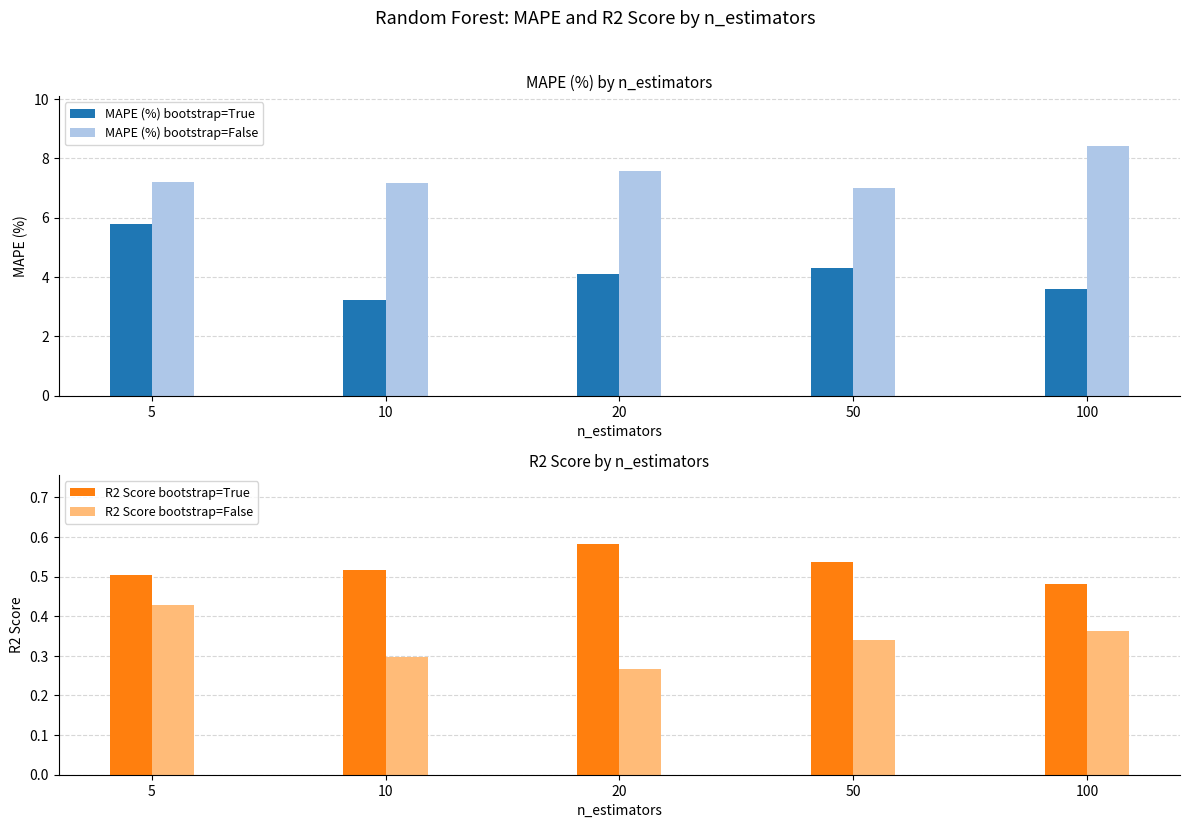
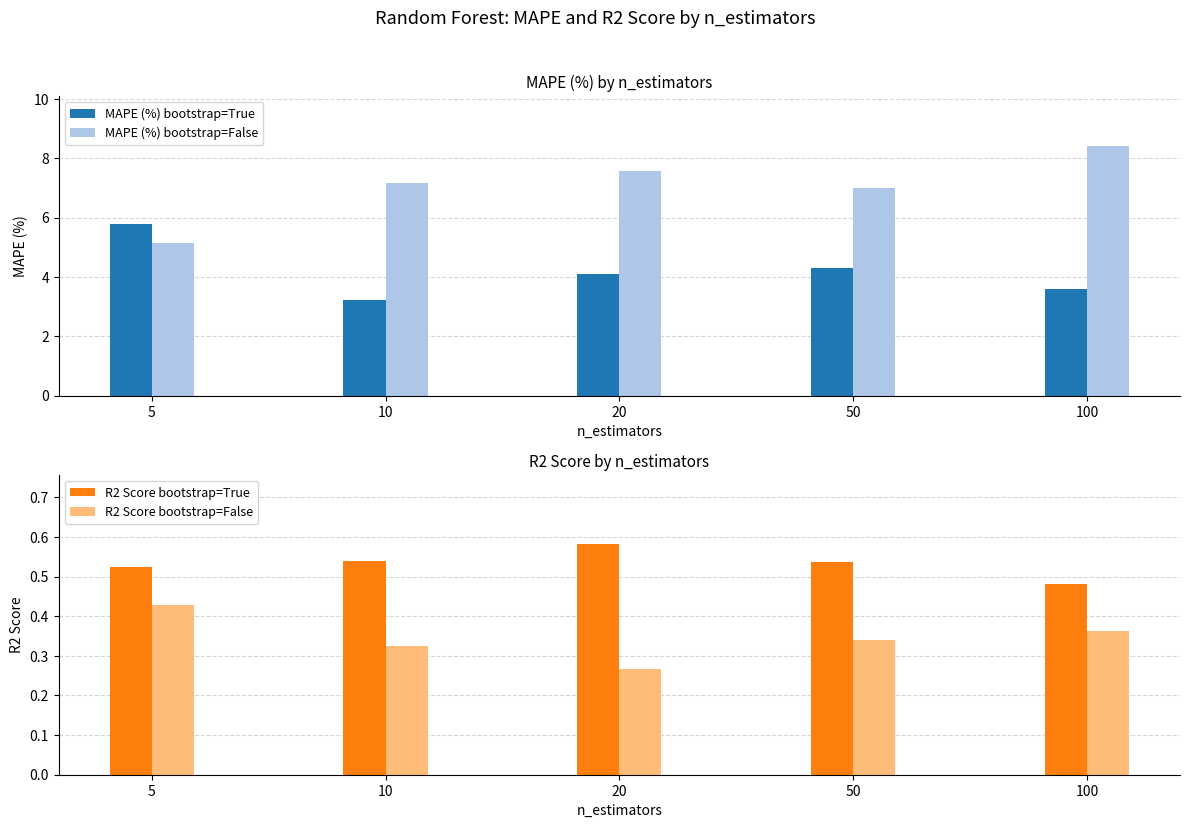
MAPE (%) by n_estimators, MAPE (%) bootstrap=False, 5: 7.2 -> 5.1
R2 Score by n_estimators, R2 Score bootstrap=True, 5: 0.50 -> 0.52
R2 Score by n_estimators, R2 Score bootstrap=True, 10: 0.52 -> 0.54
R2 Score by n_estimators, R2 Score bootstrap=False, 10: 0.30 -> 0.33
